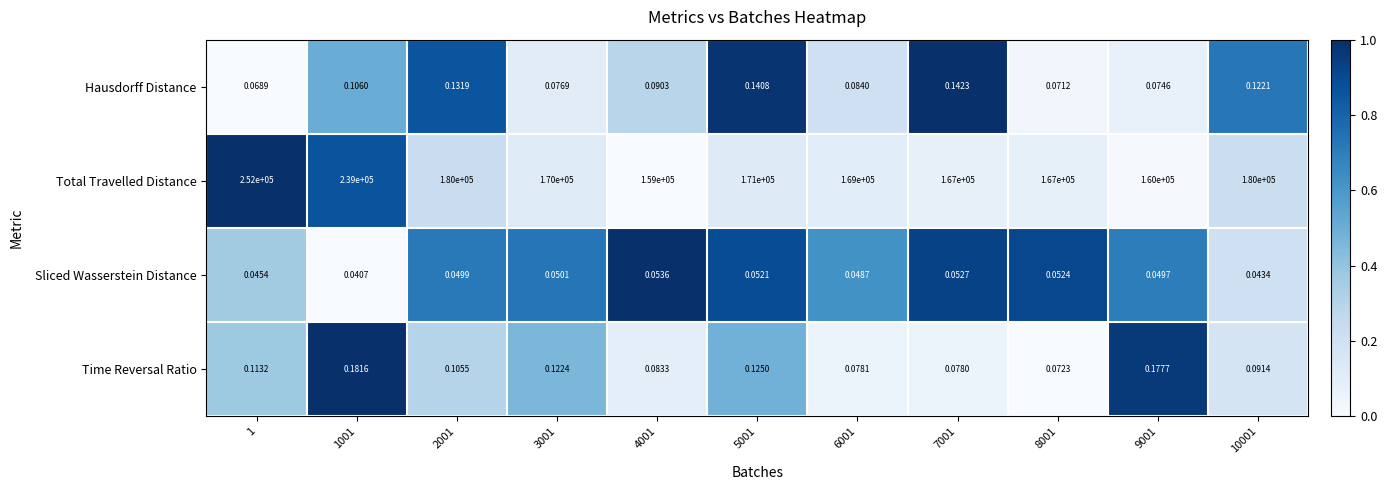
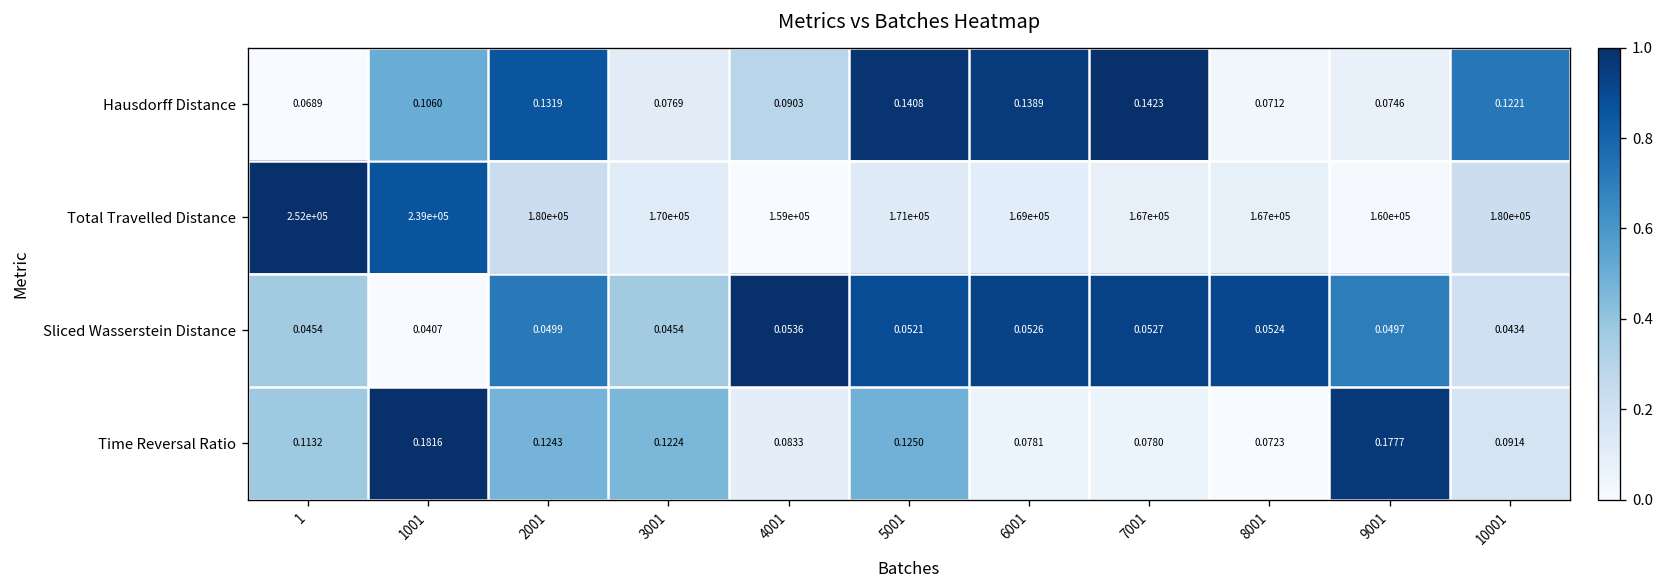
Hausdorff Distance, 6001: 0.0840 -> 0.1389
Sliced Wasserstein Distance, 3001: 0.0501 -> 0.0454
Sliced Wasserstein Distance, 6001: 0.0487 -> 0.0526
Time Reversal Ratio, 2001: 0.1055 -> 0.1243
